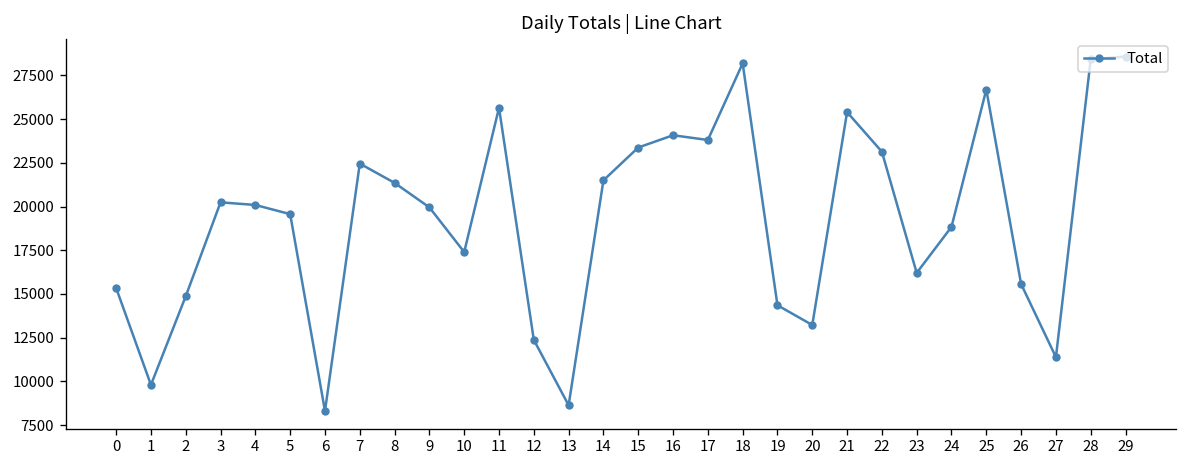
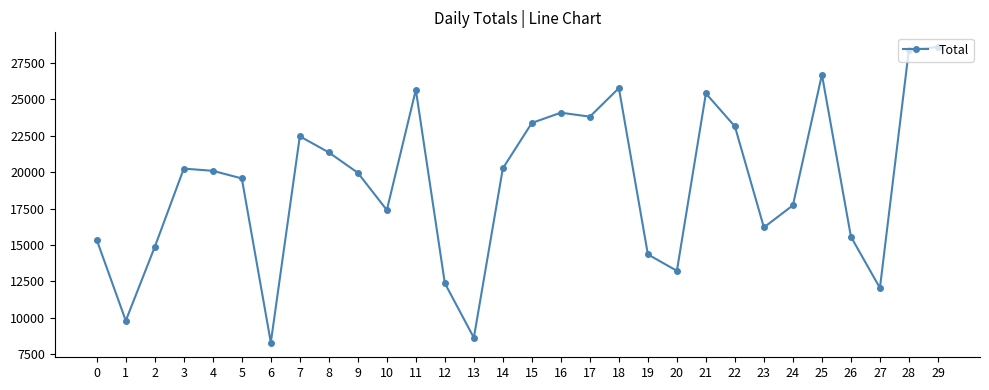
14: 21500 -> 20300
18: 28200 -> 25800
24: 18800 -> 17700
27: 11400 -> 12100
